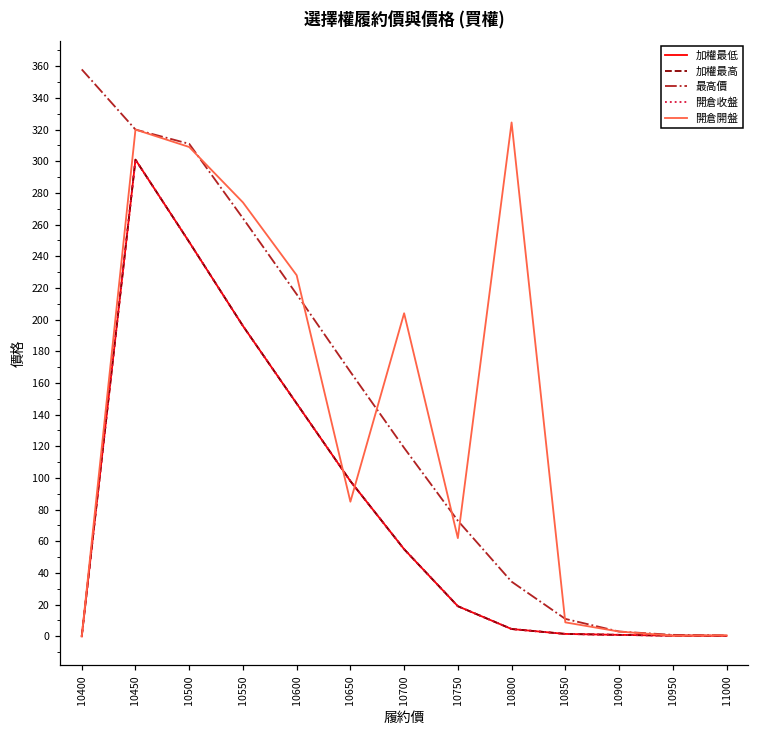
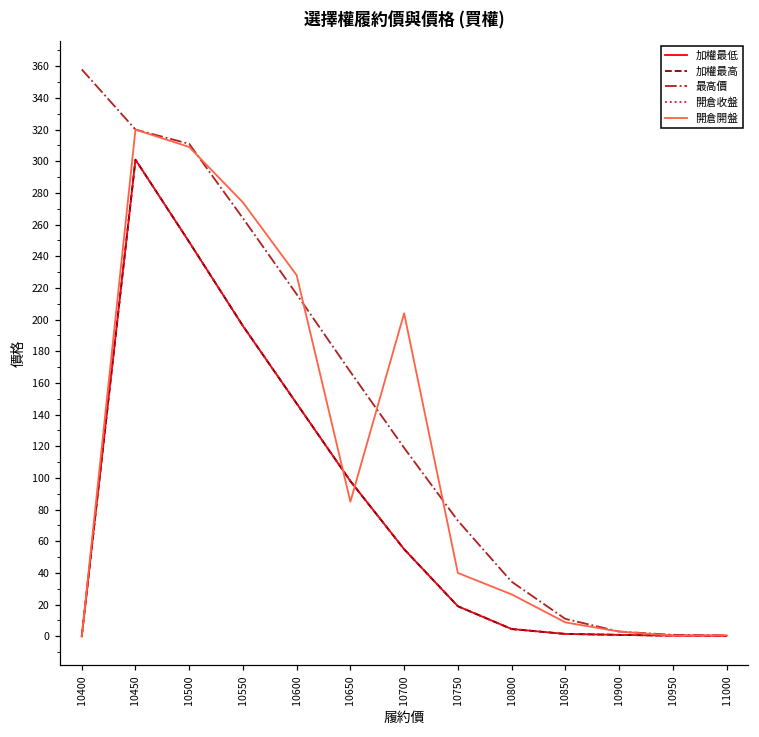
開倉開盤, 10750: 62 -> 40
開倉開盤, 10800: 325 -> 27
